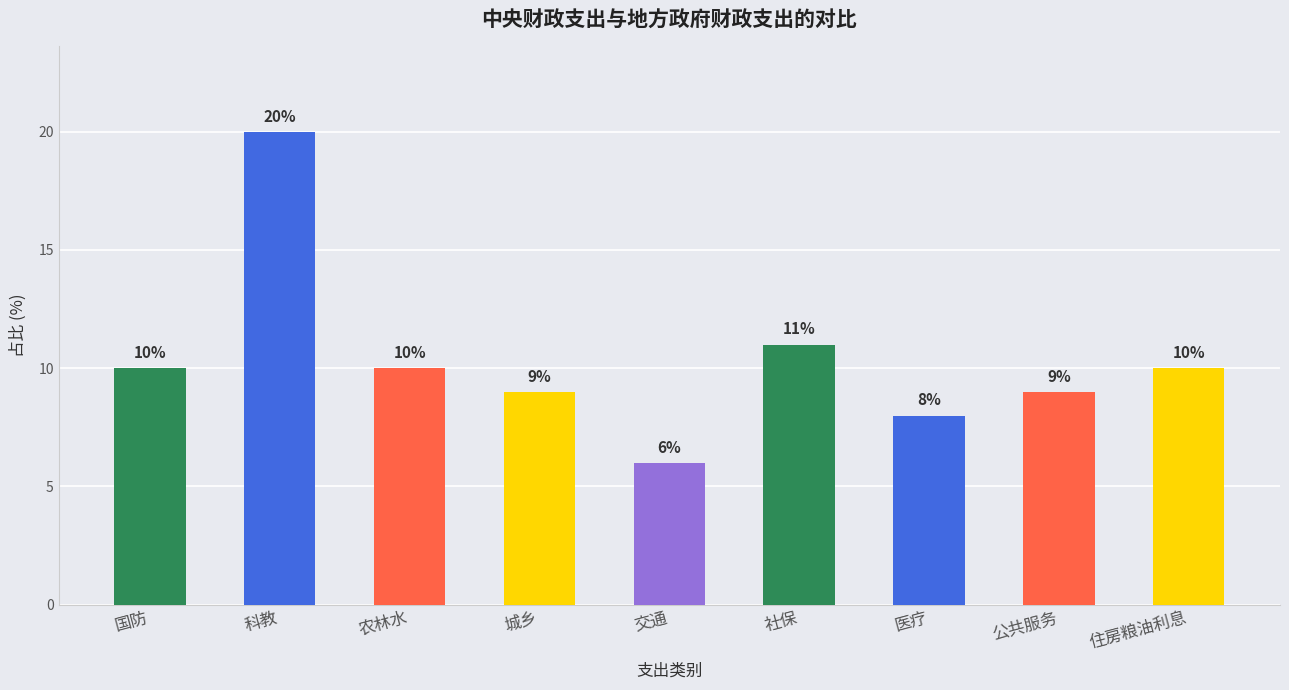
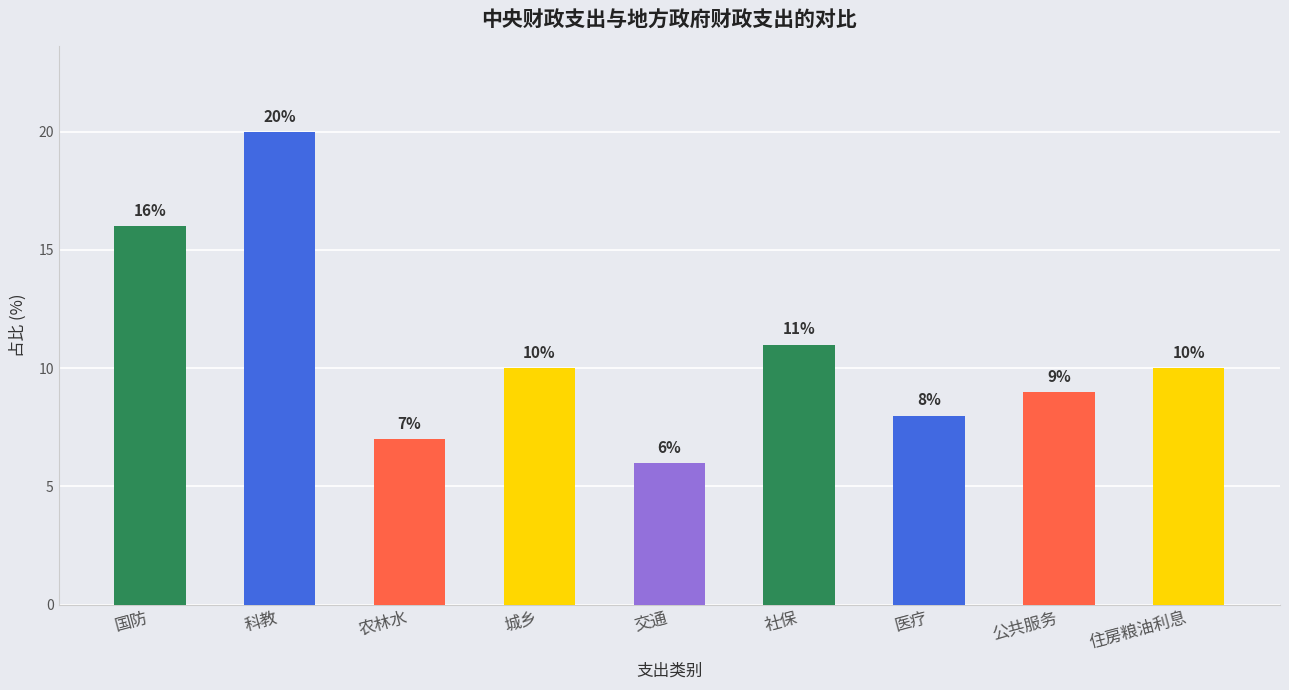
国防: 10% -> 16%
农林水: 10% -> 7%
城乡: 9% -> 10%
